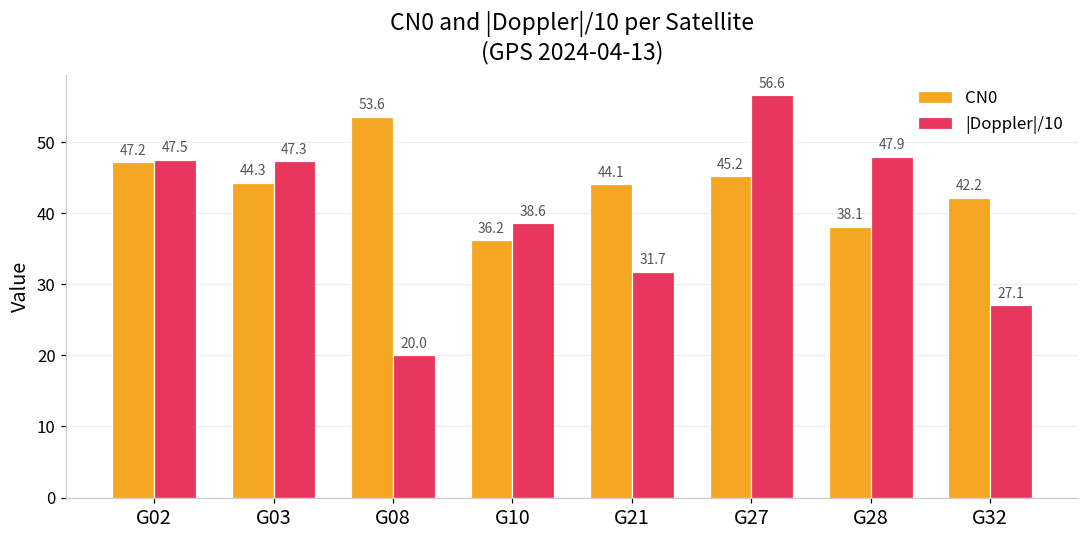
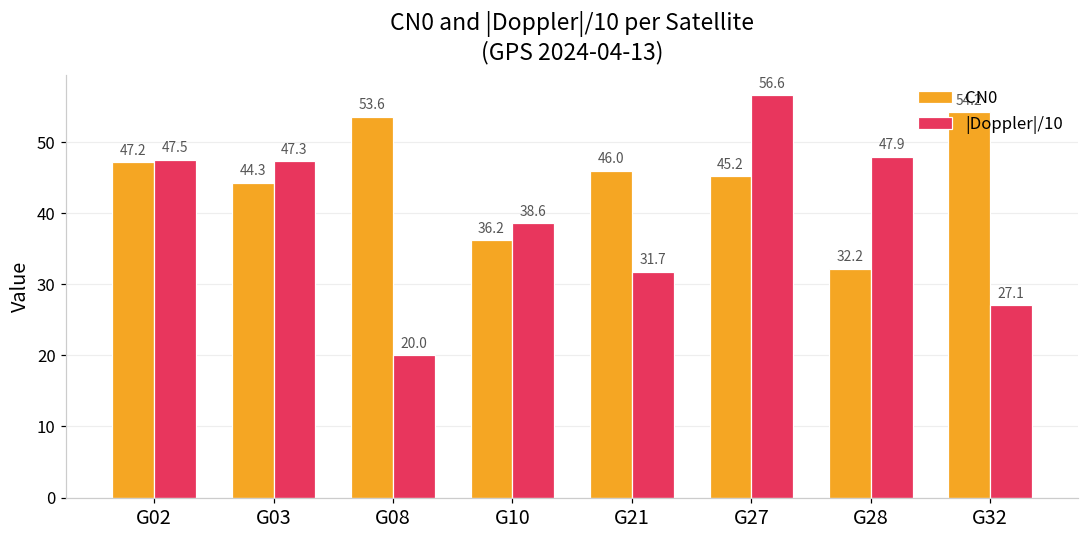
CN0, G21: 44.1 -> 46.0
CN0, G28: 38.1 -> 32.2
CN0, G32: 42.2 -> 54.2
